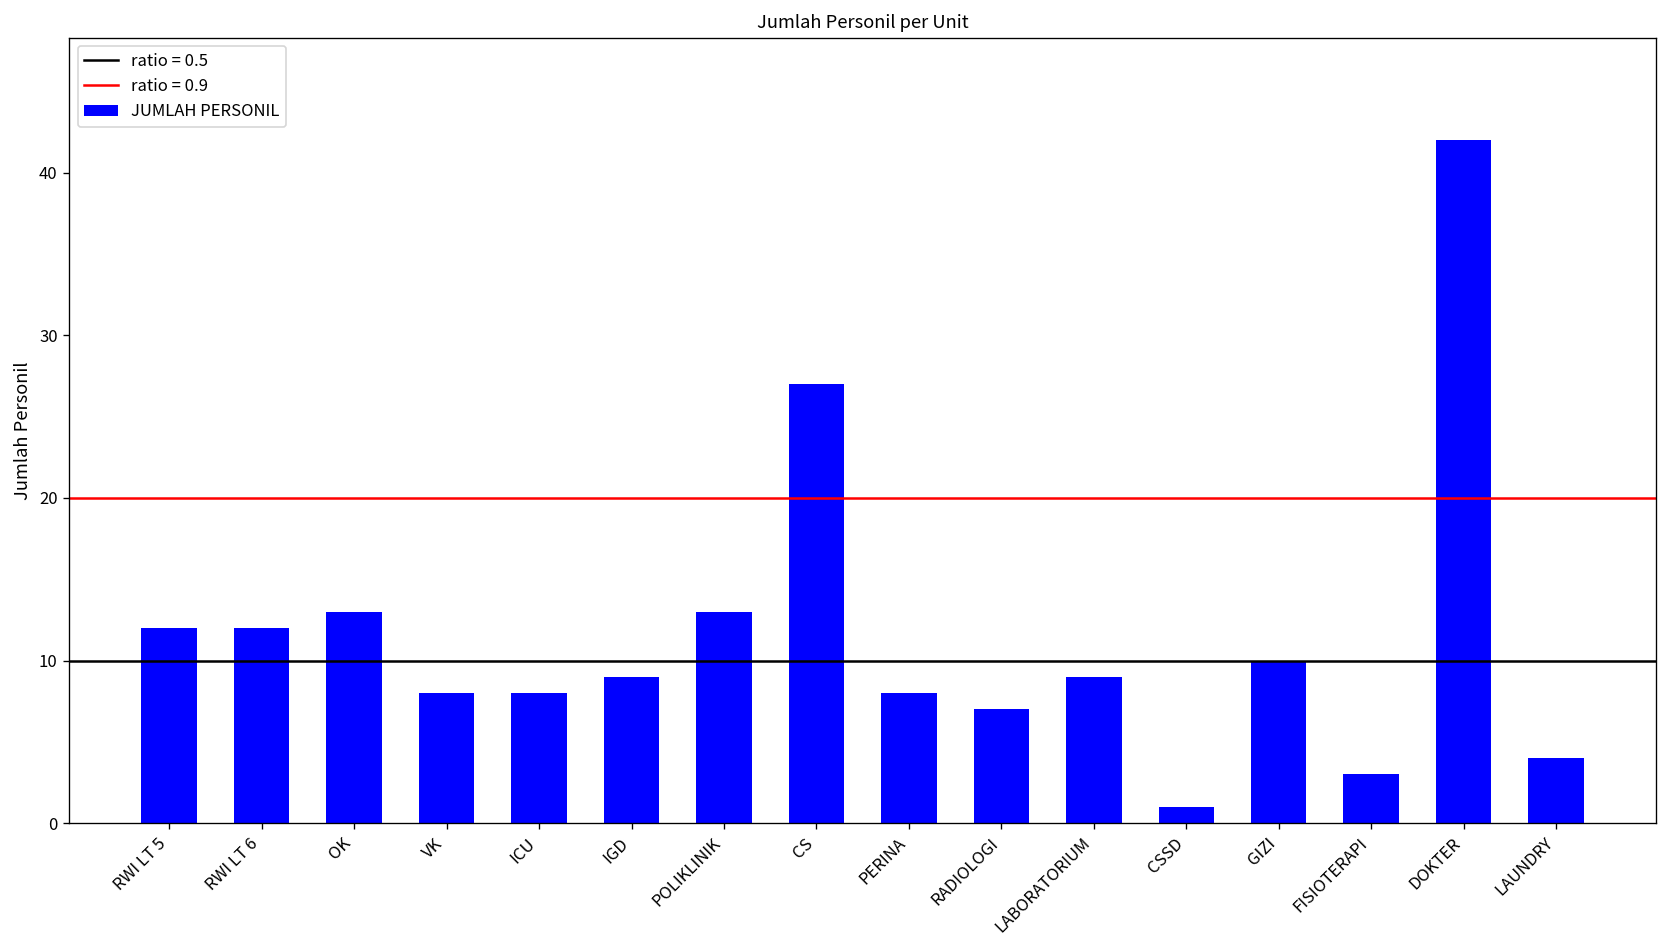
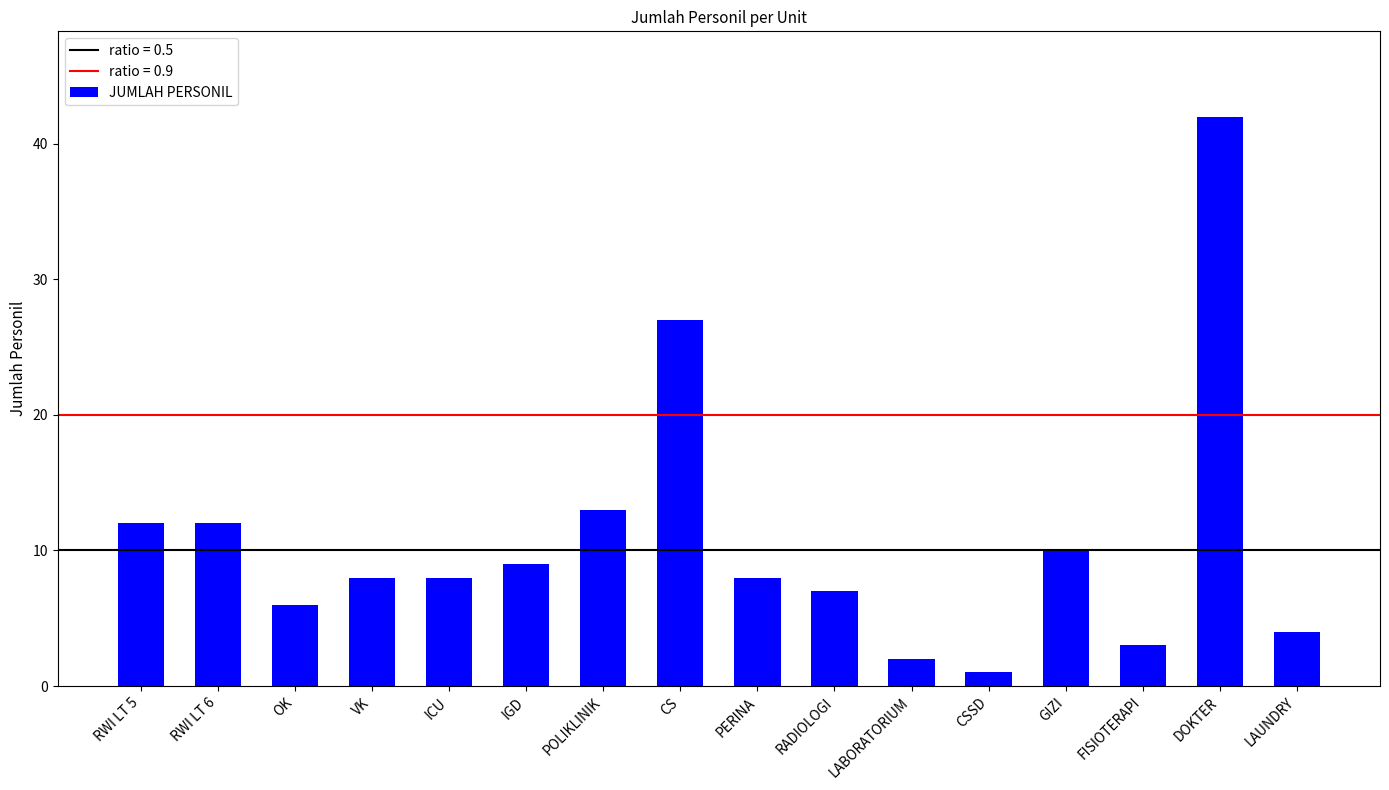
OK: 13 -> 6
LABORATORIUM: 9 -> 2
